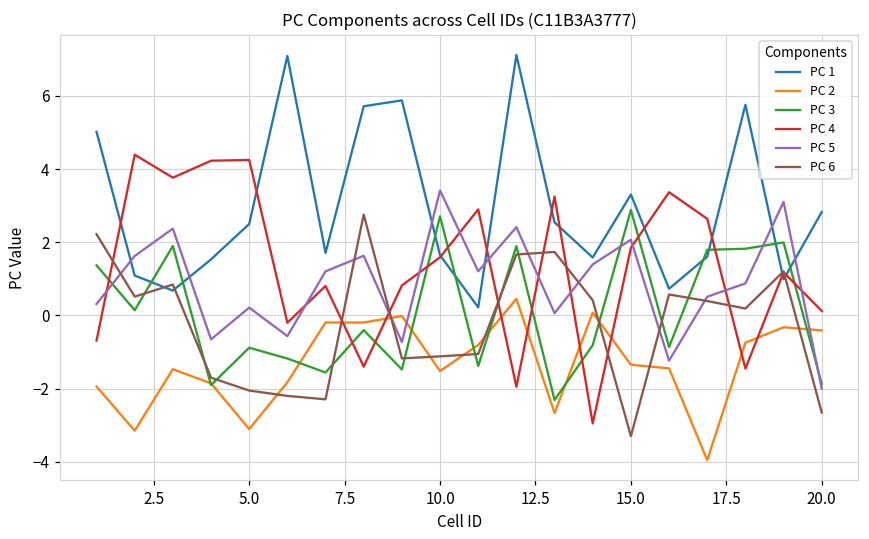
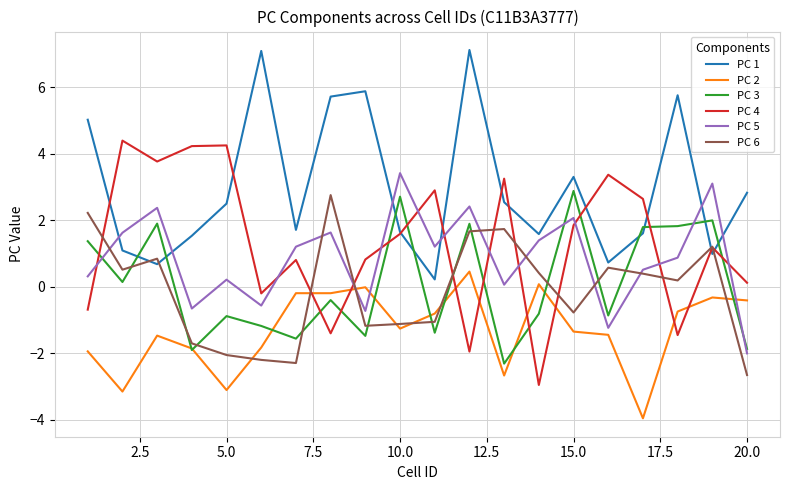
PC 2, 10.0: -1.5 -> -1.3
PC 6, 15.0: -3.3 -> -0.8
